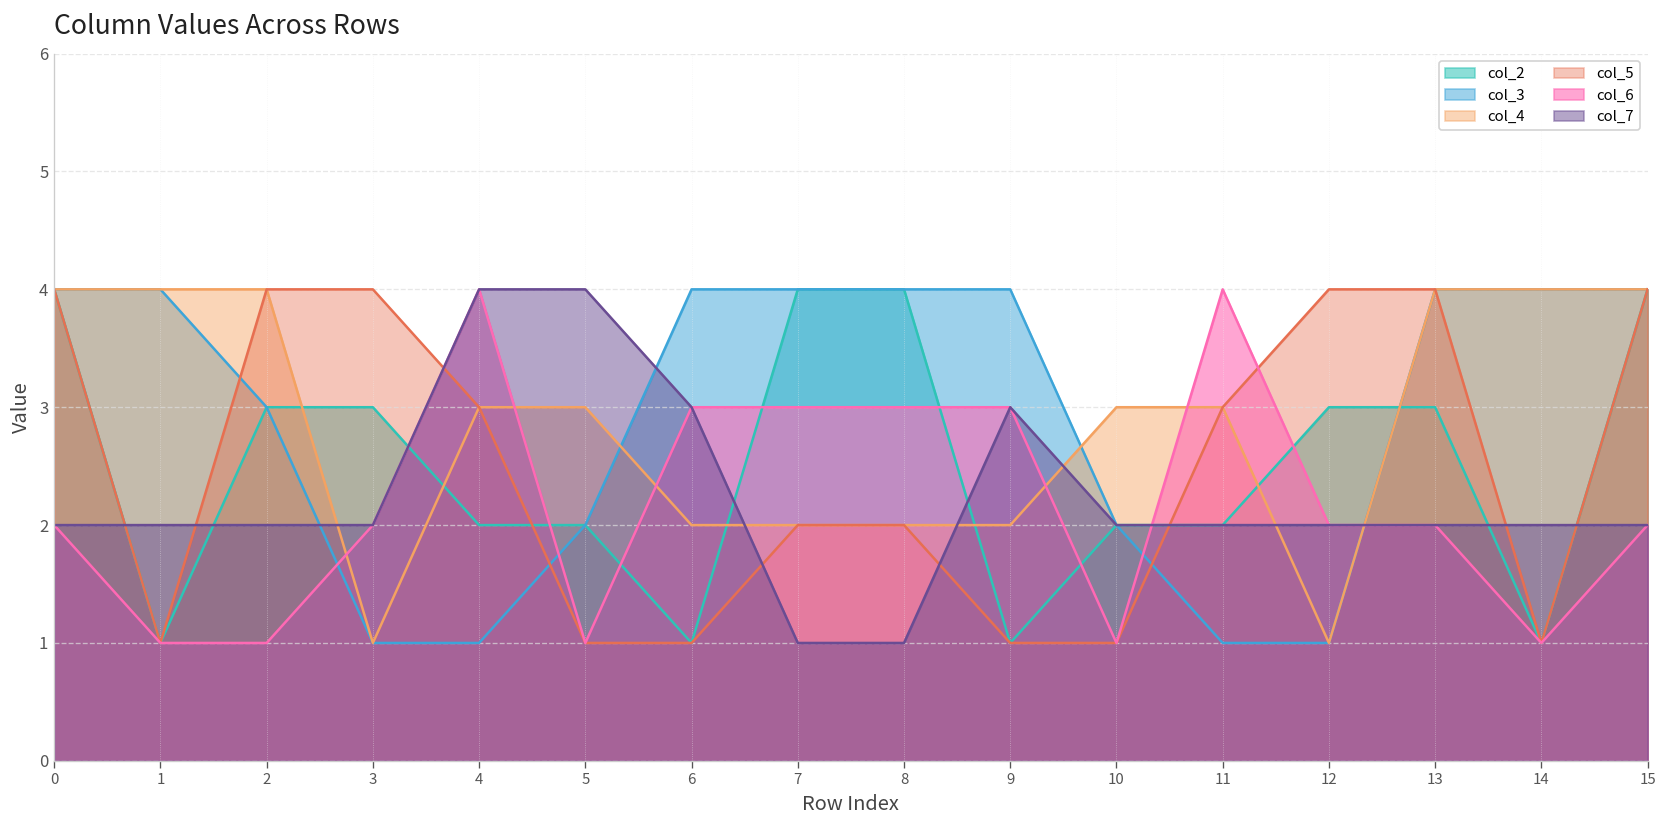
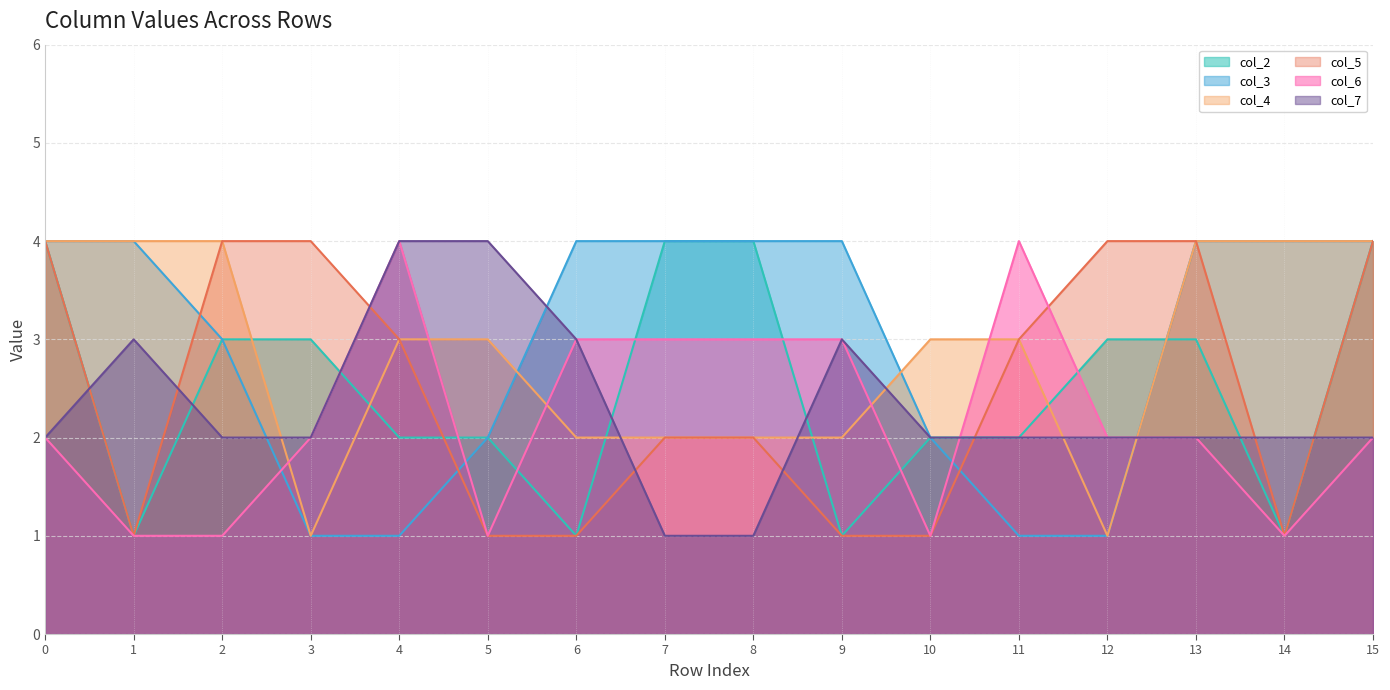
col_7, 1: 2 -> 3
